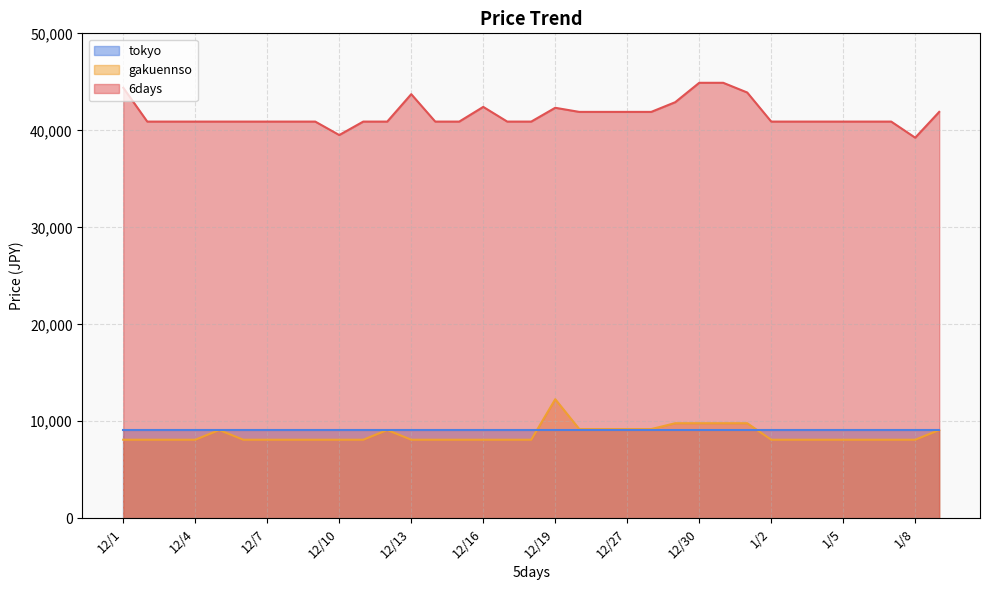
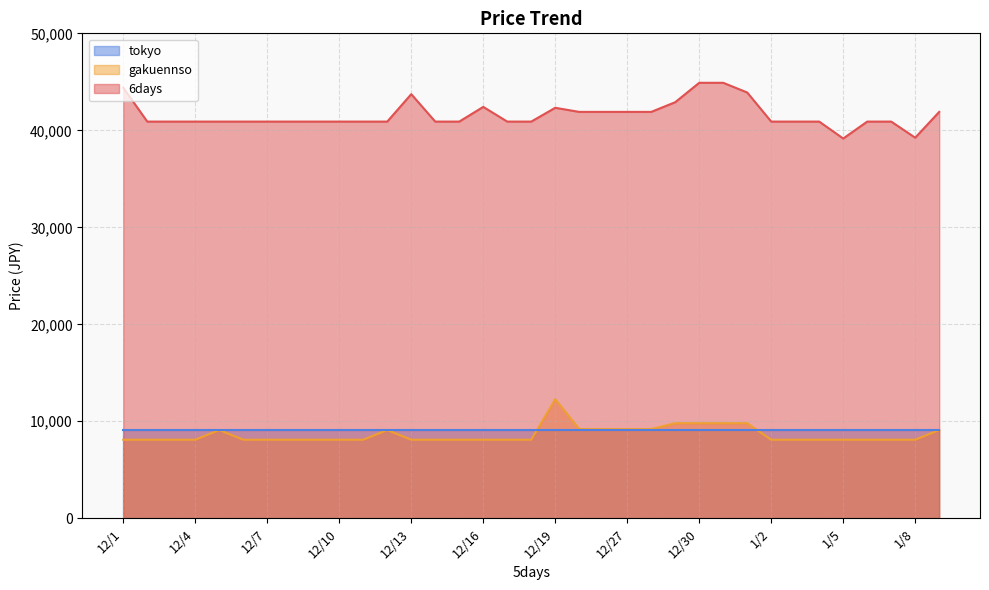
6days, 12/10: 40,000 -> 41,000
6days, 1/5: 41,000 -> 39,000
